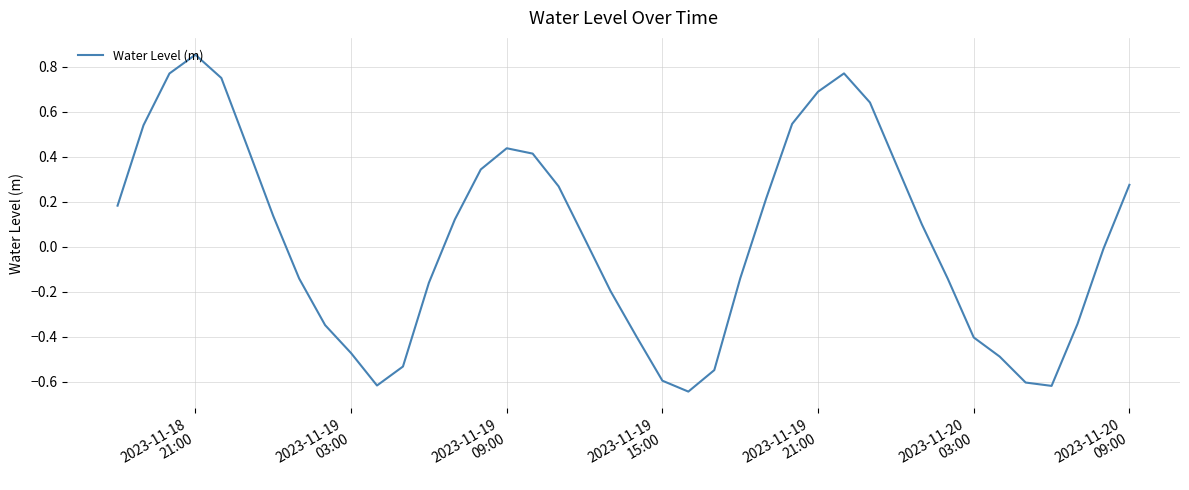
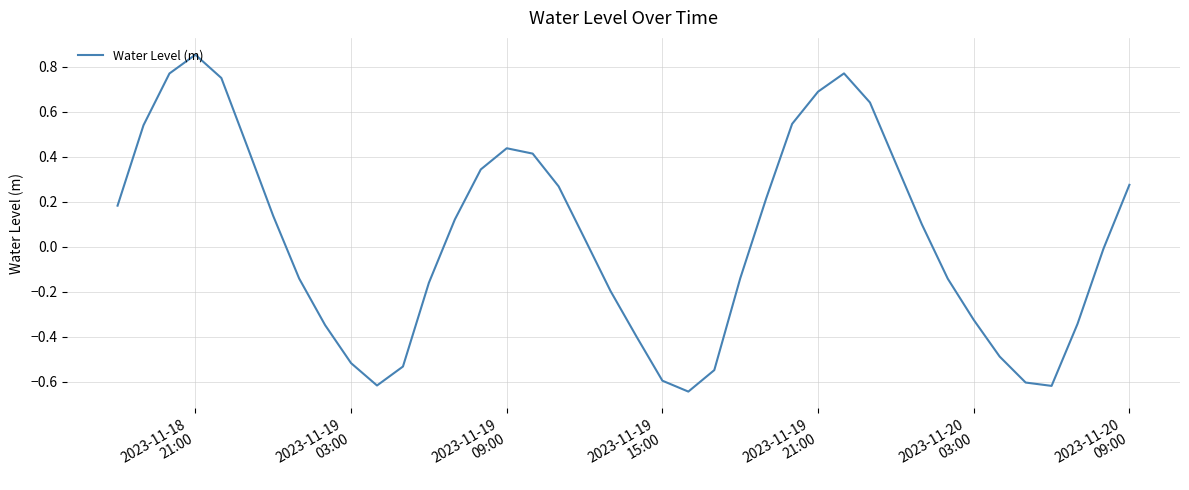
2023-11-19 03:00: -0.47 -> -0.52
2023-11-20 03:00: -0.40 -> -0.33
